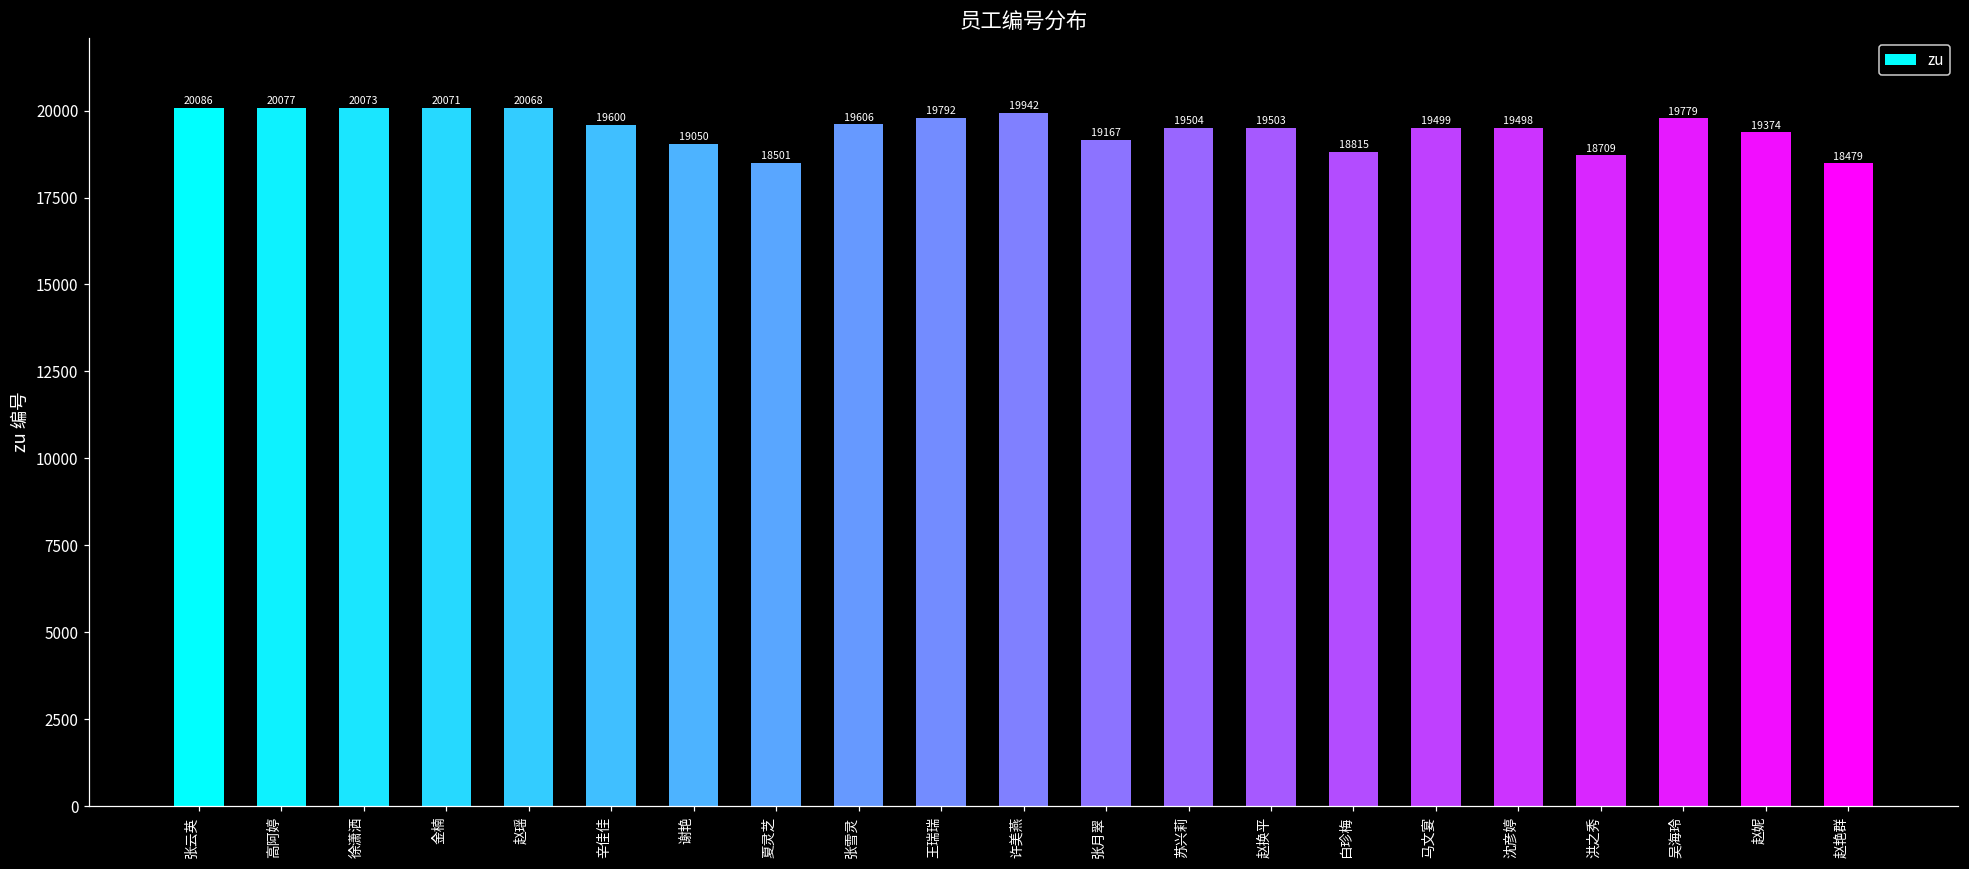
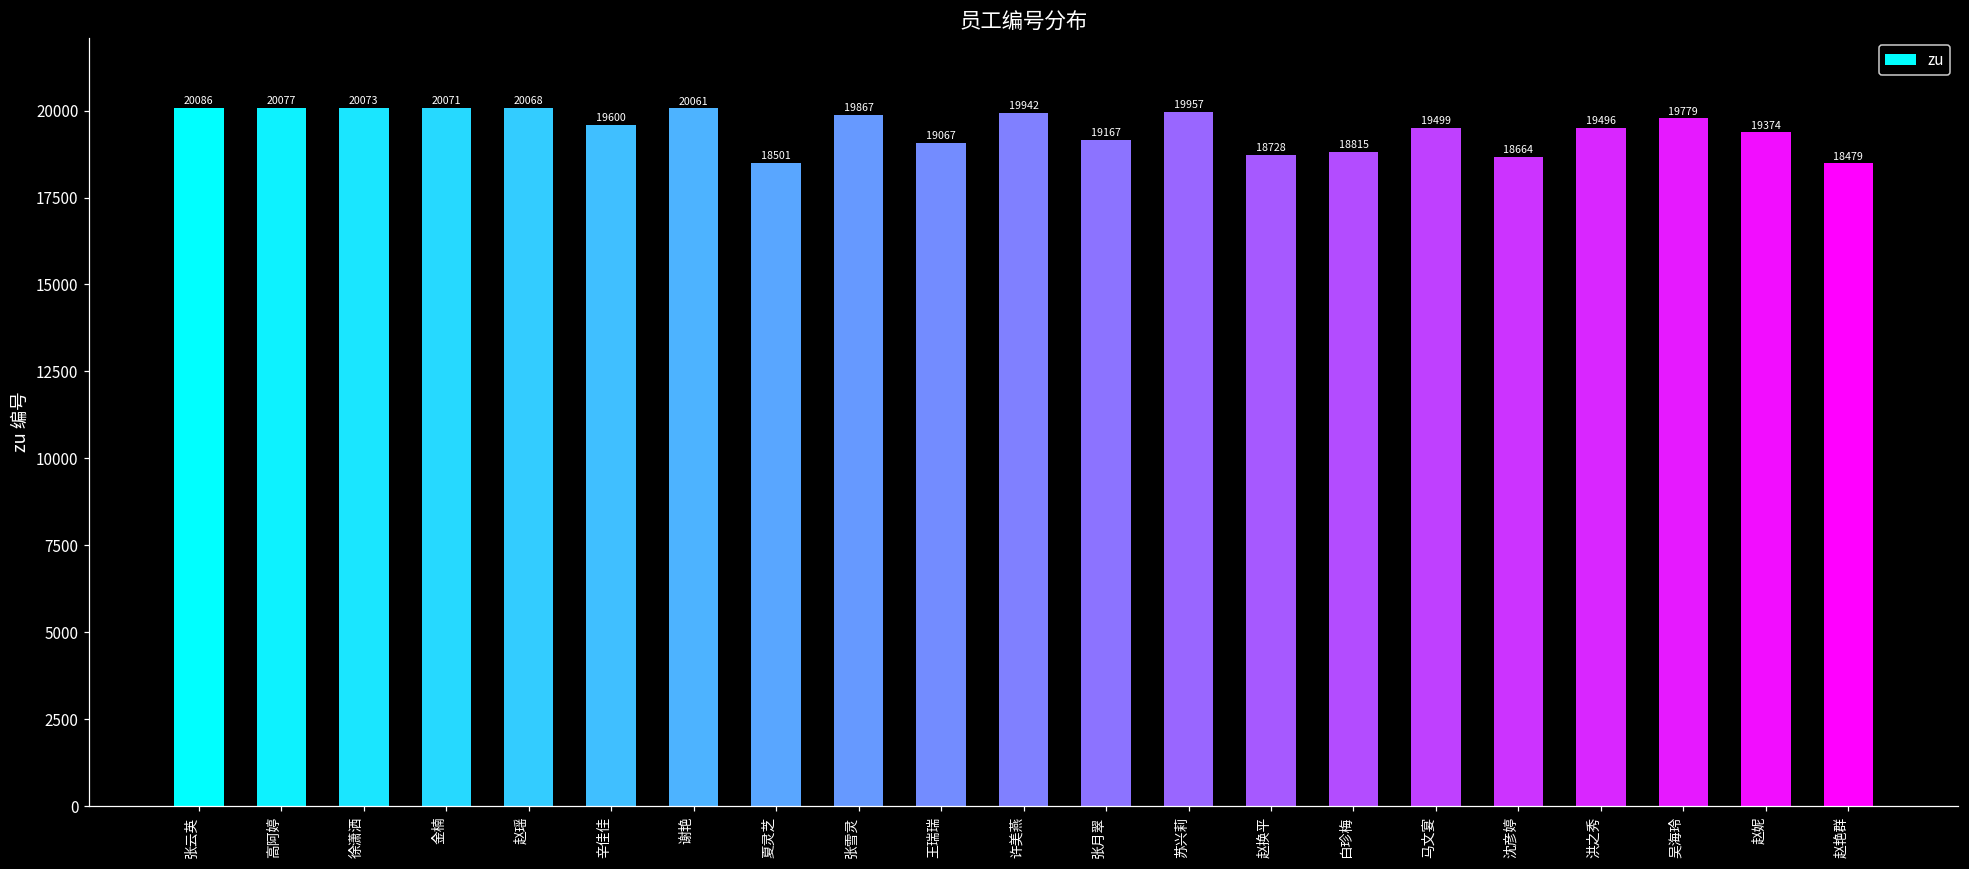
谢艳: 19050 -> 20061
张雪灵: 19606 -> 19867
王瑞瑞: 19792 -> 19067
苏兴莉: 19504 -> 19957
赵换平: 19503 -> 18728
沈彦婷: 19498 -> 18664
洪之秀: 18709 -> 19496
